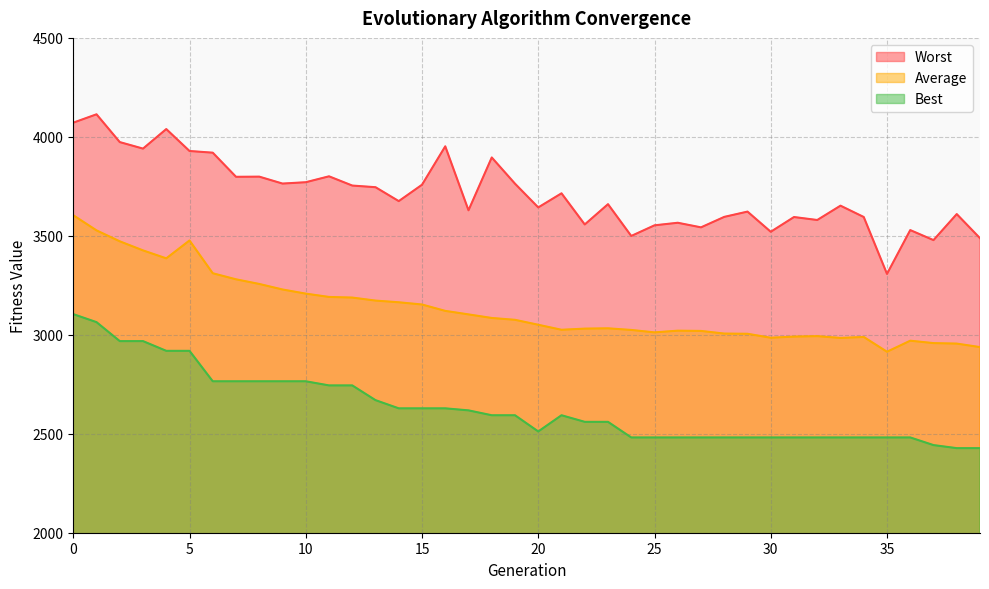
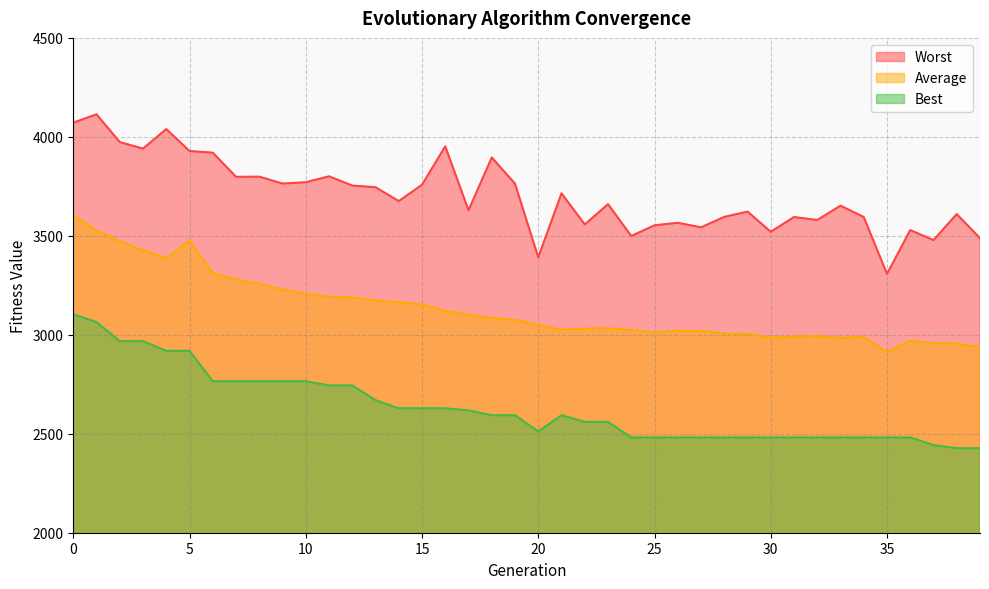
Worst, 20: 3640 -> 3390
